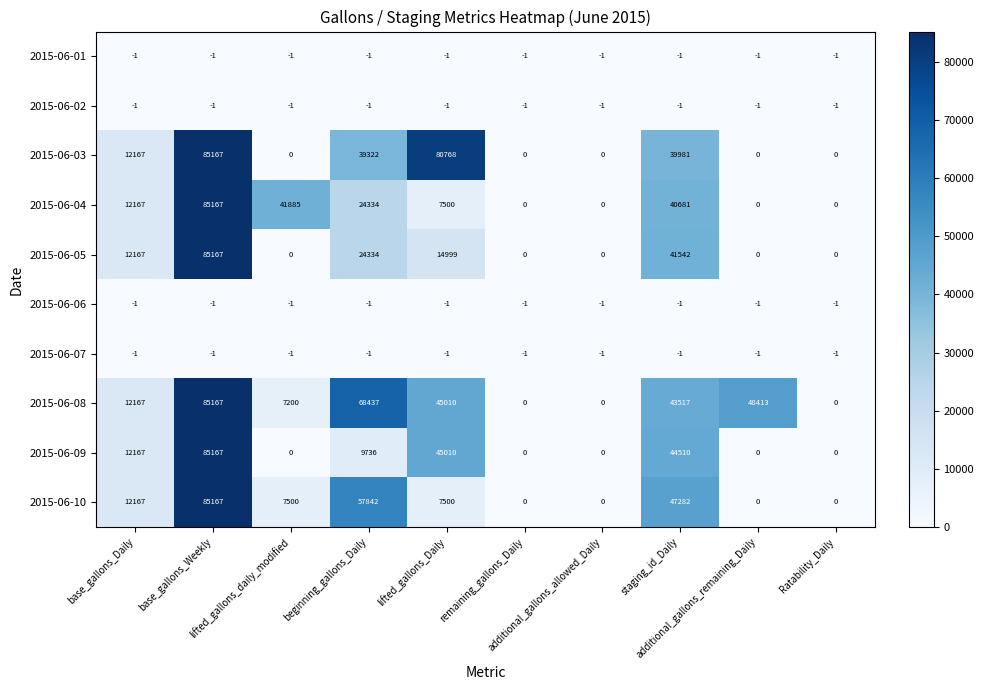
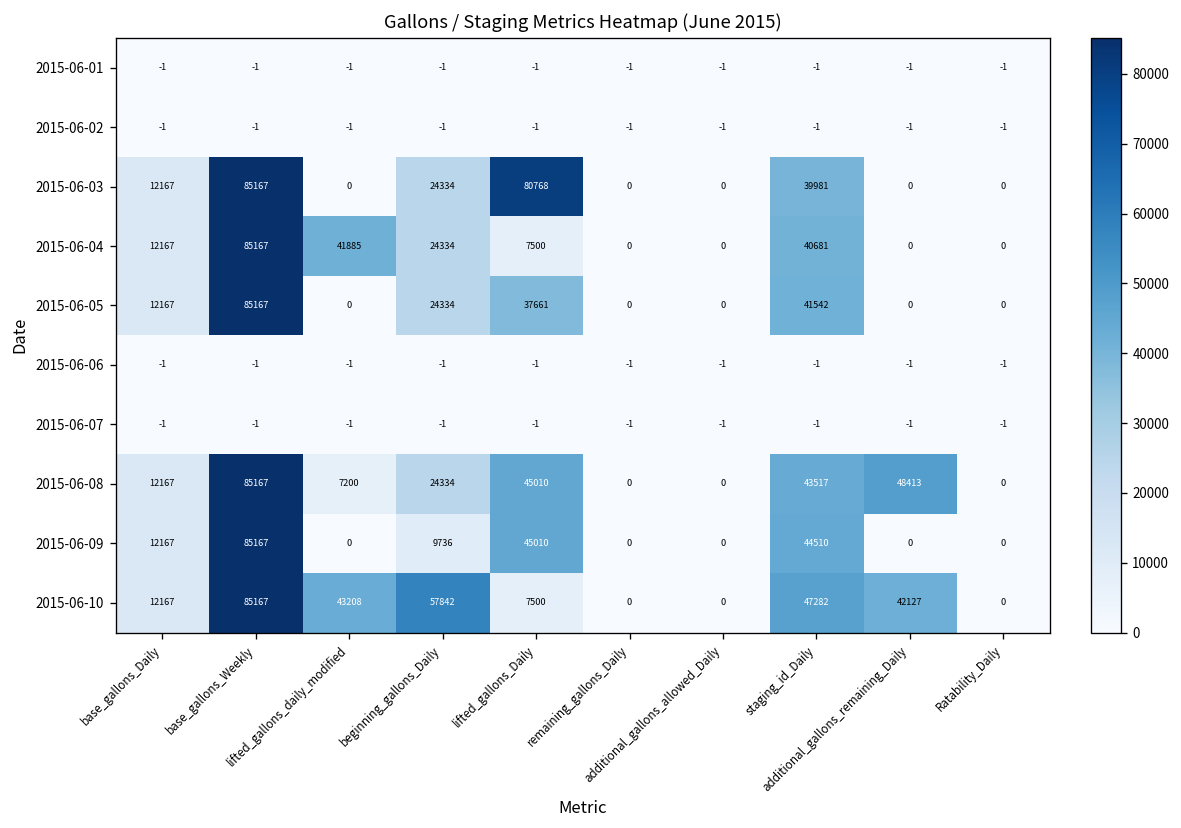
2015-06-03, beginning_gallons_Daily: 39322 -> 24334
2015-06-05, lifted_gallons_Daily: 14999 -> 37661
2015-06-08, beginning_gallons_Daily: 68437 -> 24334
2015-06-10, lifted_gallons_daily_modified: 7500 -> 43208
2015-06-10, additional_gallons_remaining_Daily: 0 -> 42127
